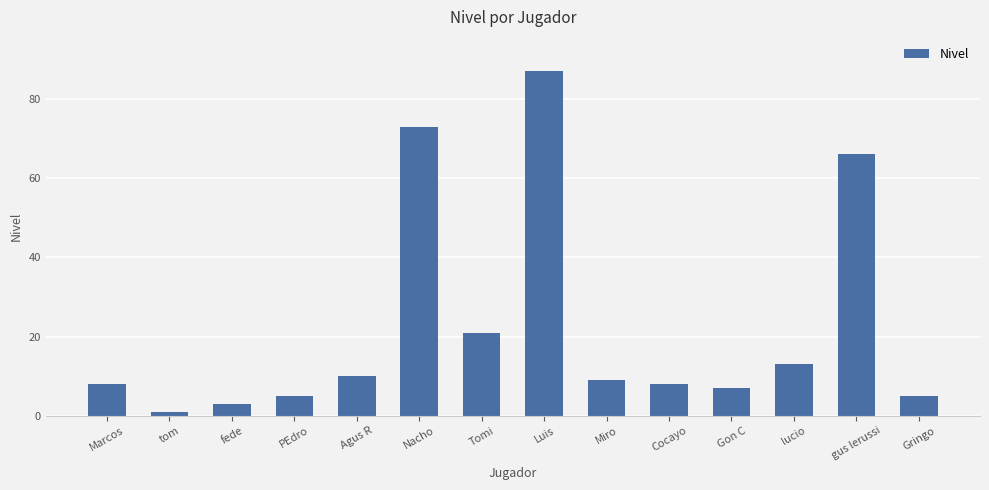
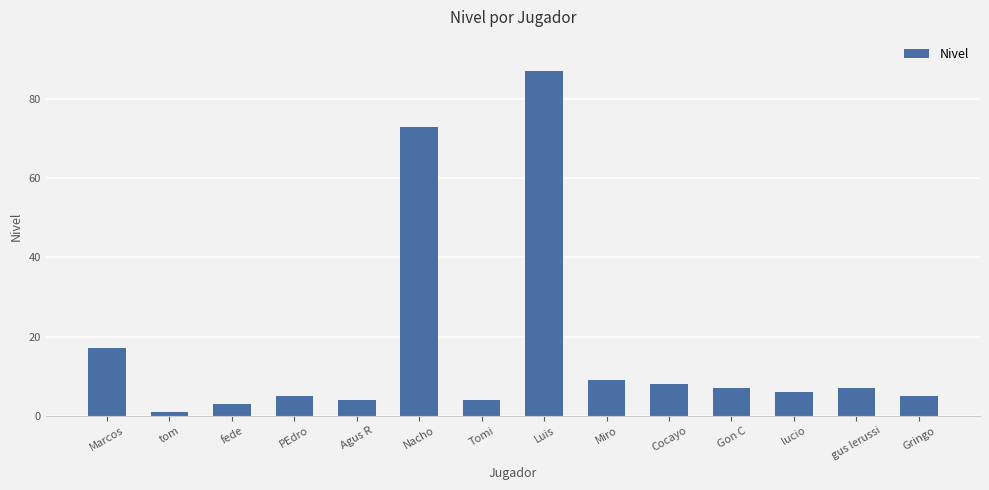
Marcos: 8 -> 17
Agus R: 10 -> 4
Tomi: 21 -> 4
lucio: 13 -> 6
gus lerussi: 66 -> 7
